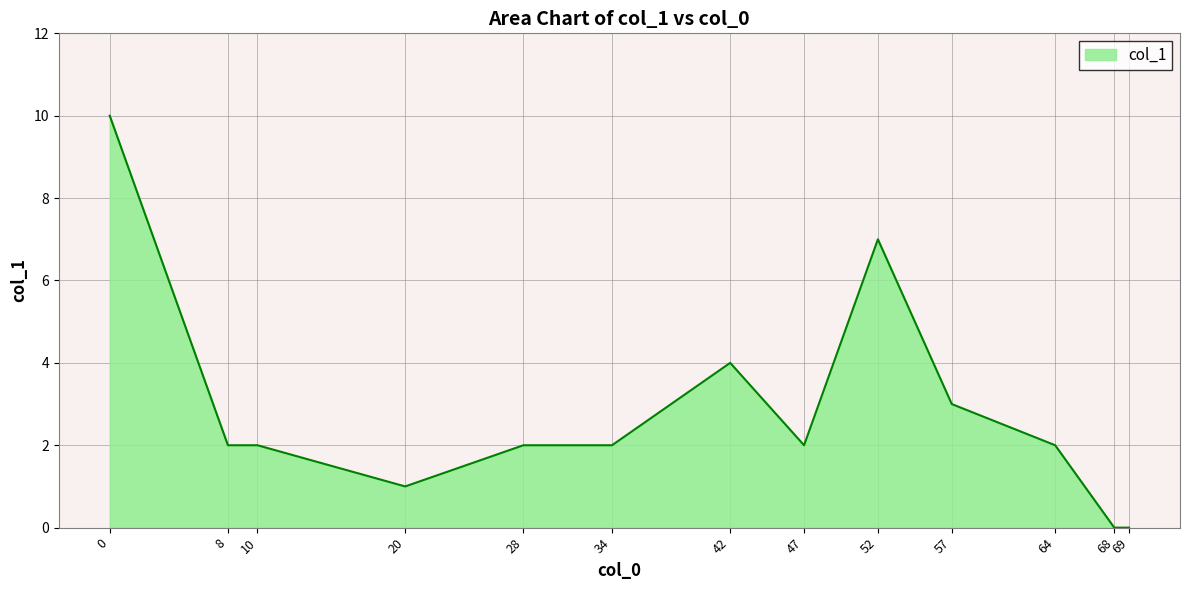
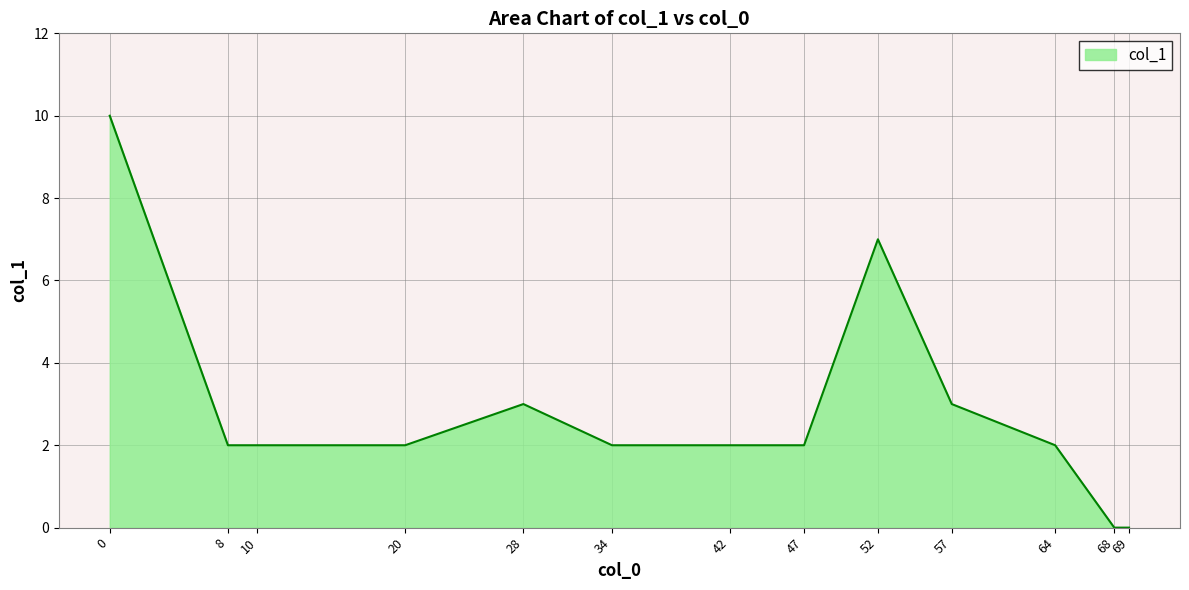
20: 1 -> 2
28: 2 -> 3
42: 4 -> 2
